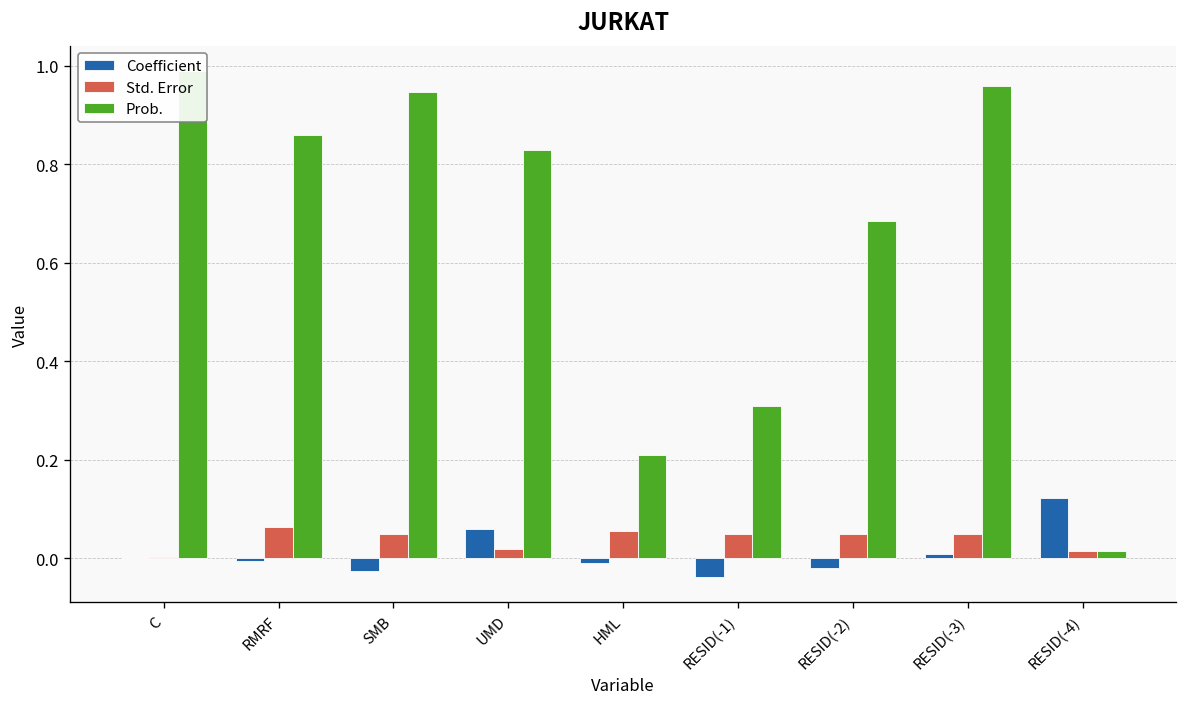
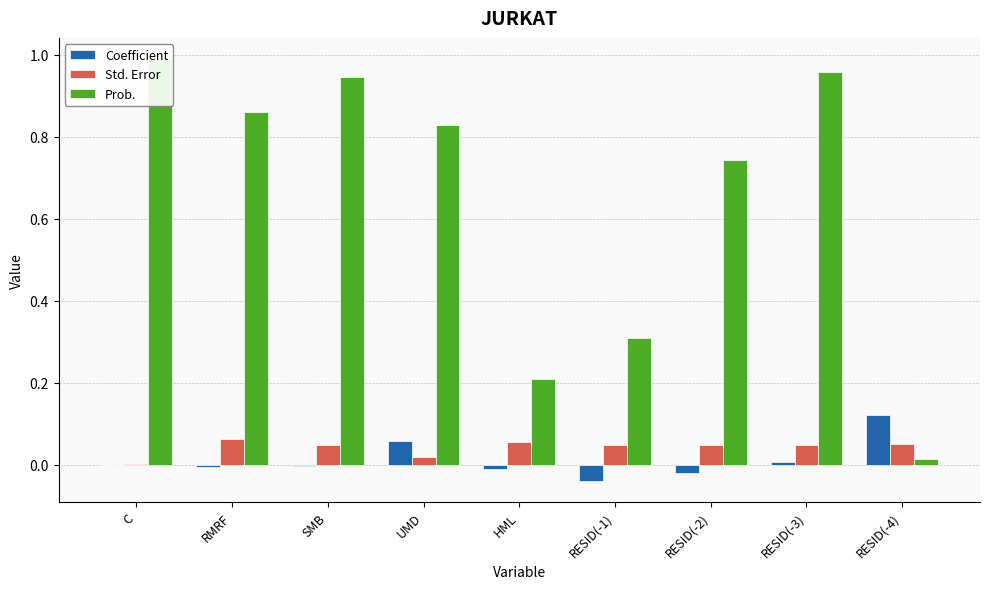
Coefficient, SMB: -0.03 -> 0.00
Prob., RESID(-2): 0.68 -> 0.74
Std. Error, RESID(-4): 0.01 -> 0.05
